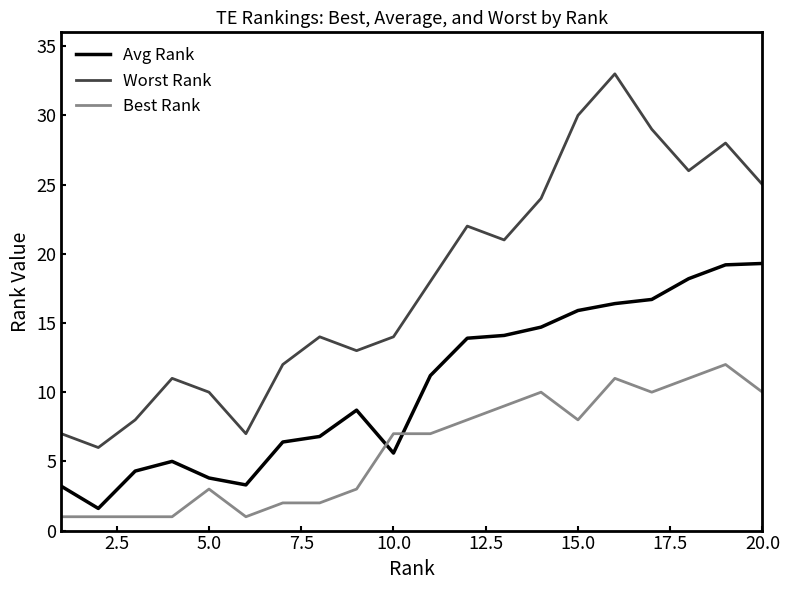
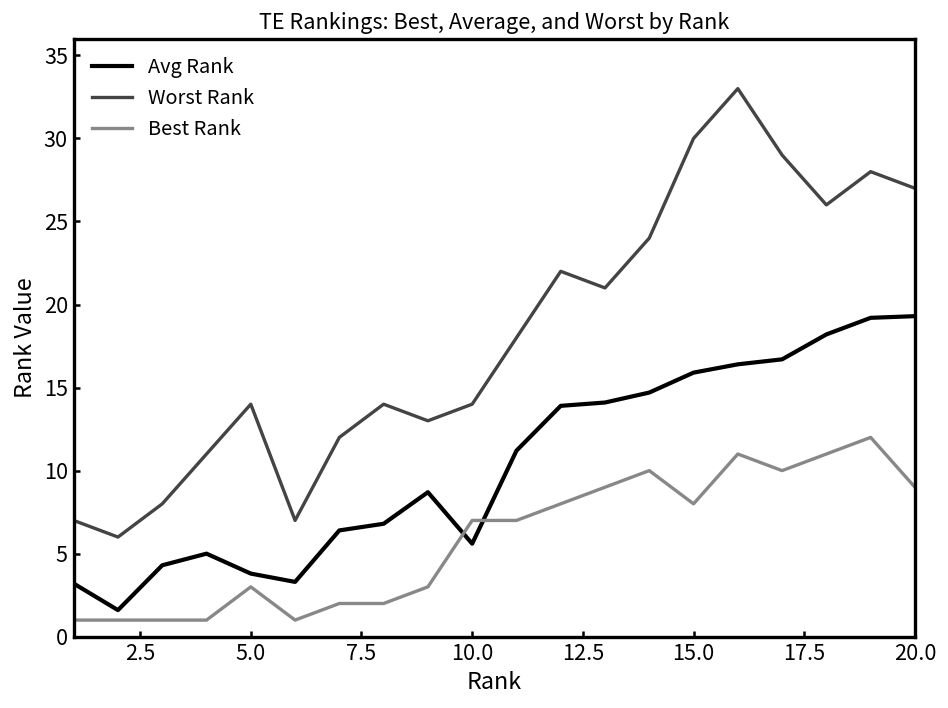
Worst Rank, 5.0: 10 -> 14
Worst Rank, 20.0: 25 -> 27
Best Rank, 20.0: 10 -> 9
